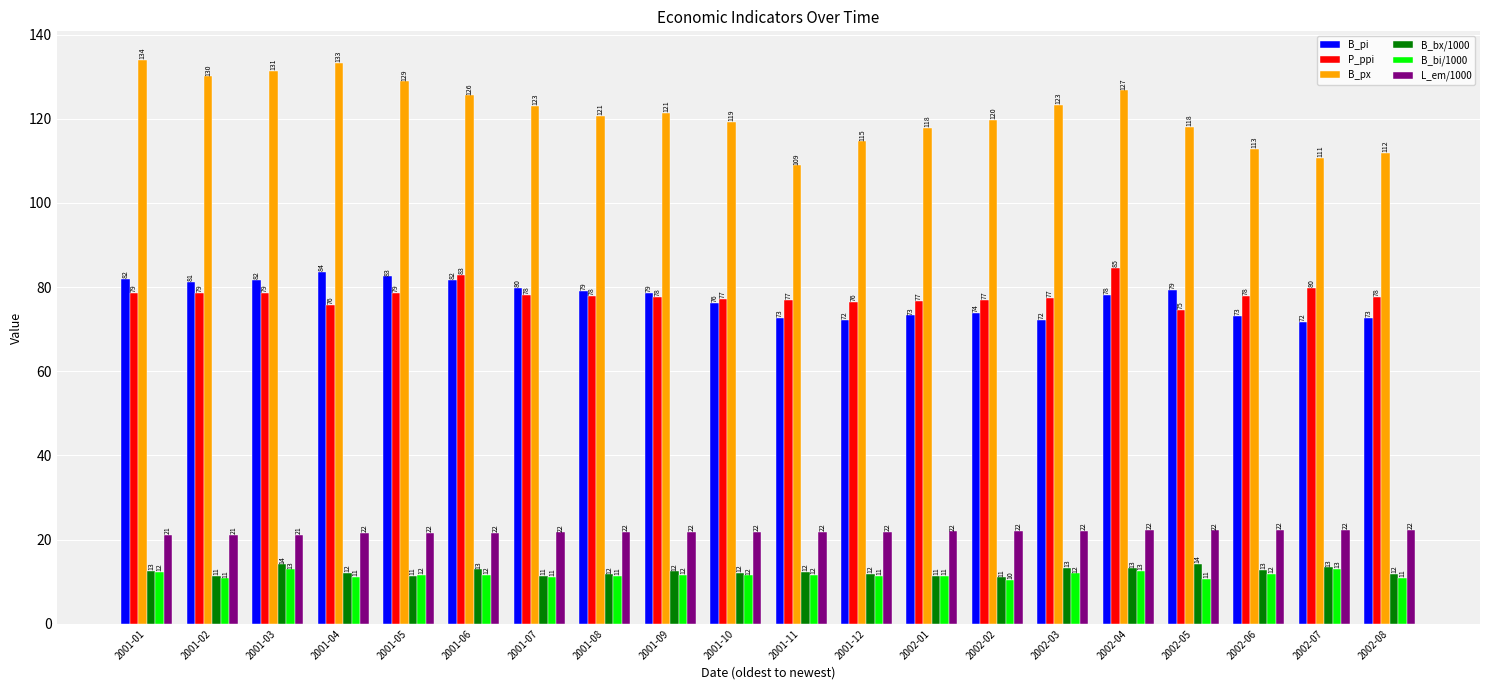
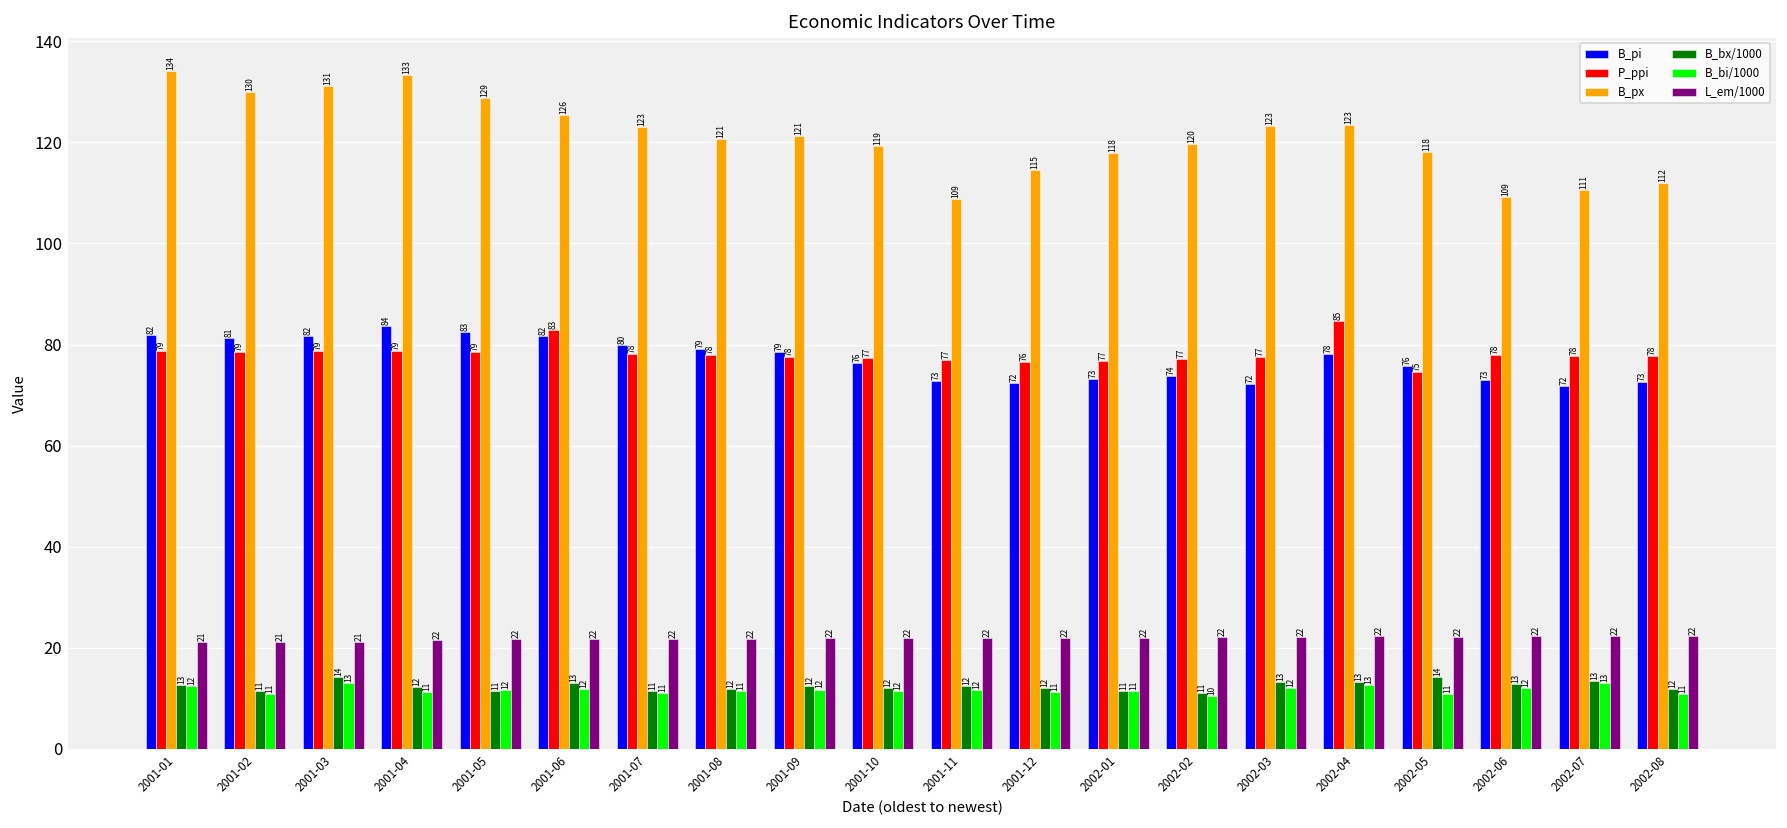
P_ppi, 2001-04: 76 -> 79
B_px, 2002-04: 127 -> 123
B_pi, 2002-05: 79 -> 76
B_px, 2002-06: 113 -> 109
P_ppi, 2002-07: 80 -> 78
